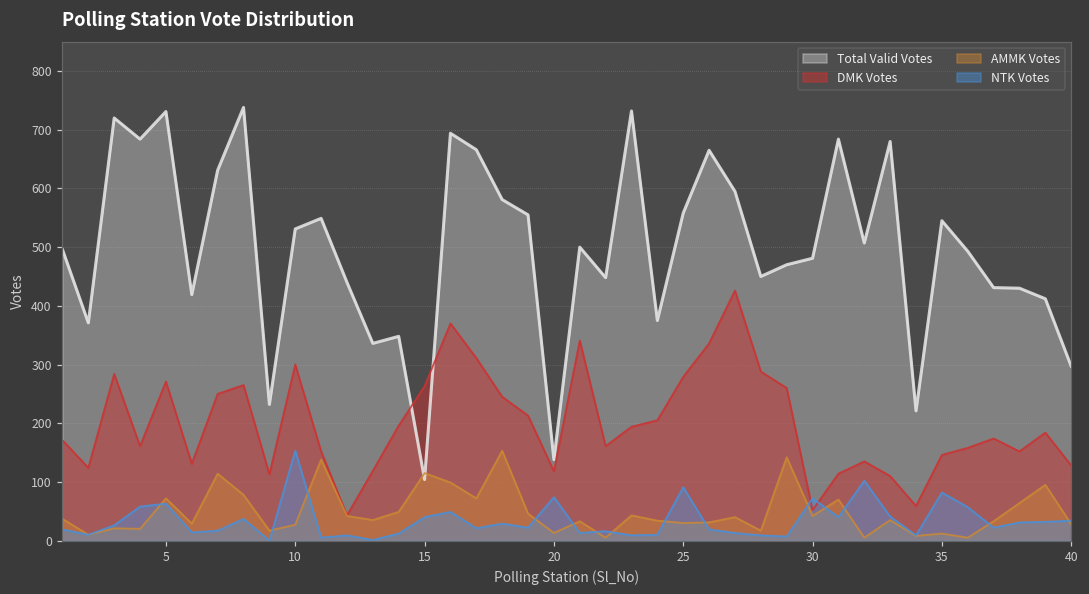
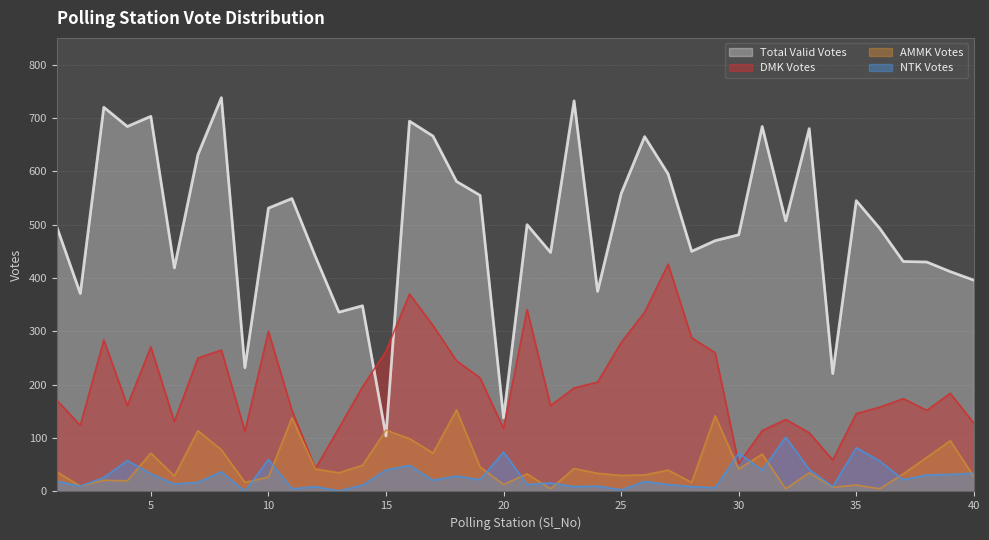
Total Valid Votes, 5: 730 -> 700
NTK Votes, 5: 60 -> 30
NTK Votes, 10: 150 -> 60
NTK Votes, 25: 90 -> 0
Total Valid Votes, 40: 300 -> 400
